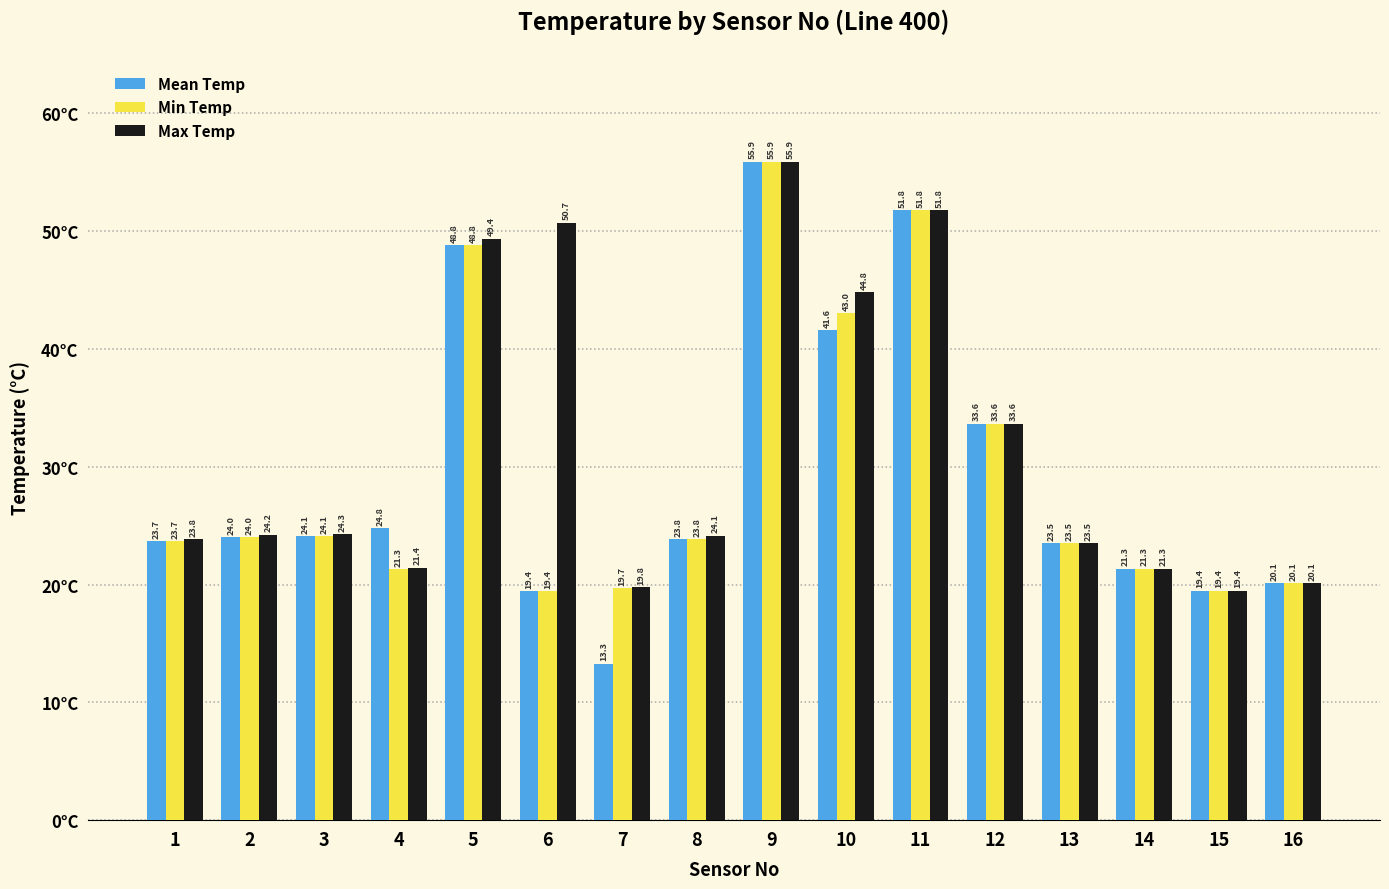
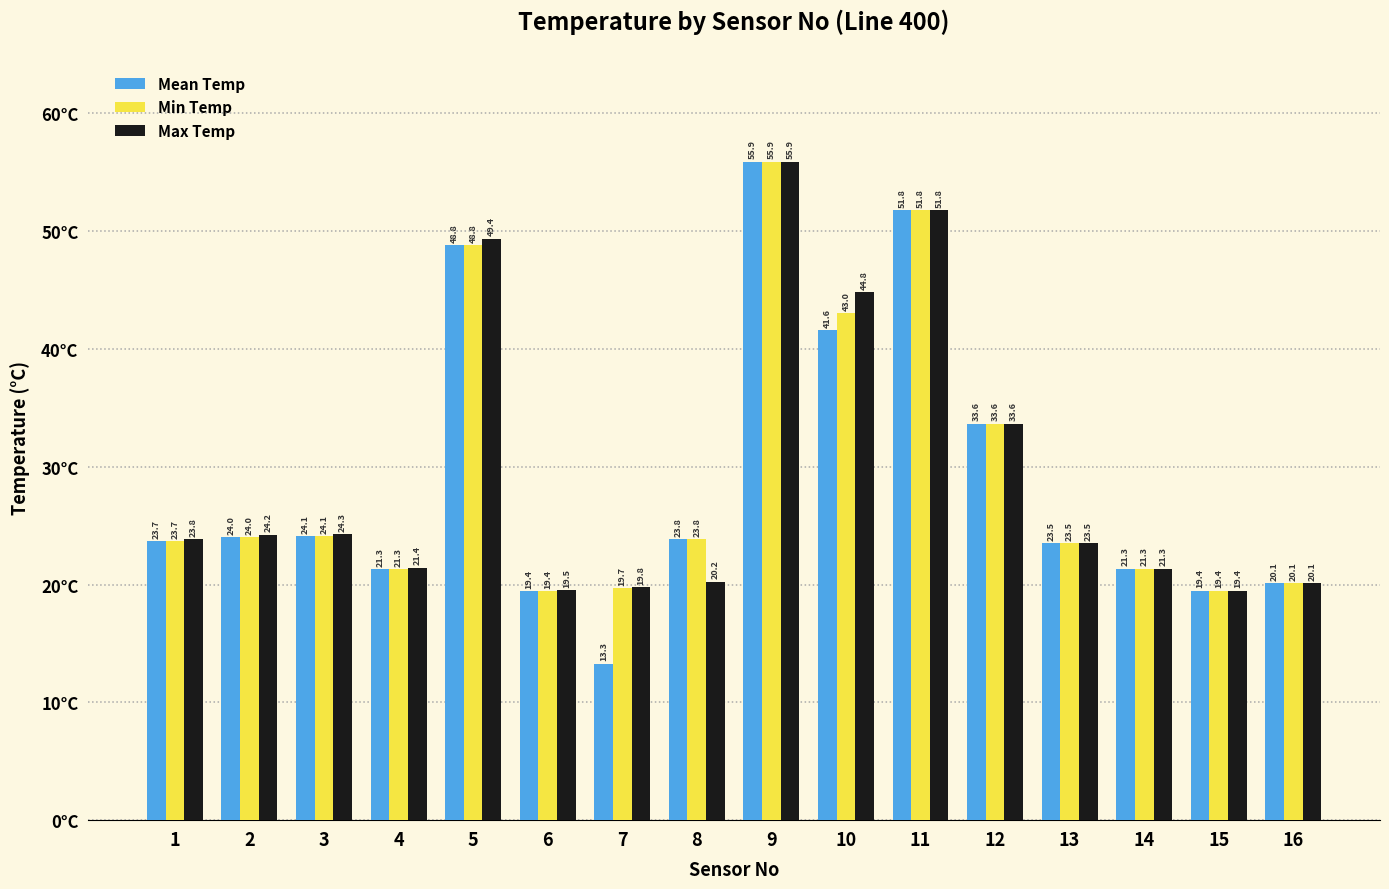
Mean Temp, 4: 24.8 -> 21.3
Max Temp, 6: 50.7 -> 19.5
Max Temp, 8: 24.1 -> 20.2
